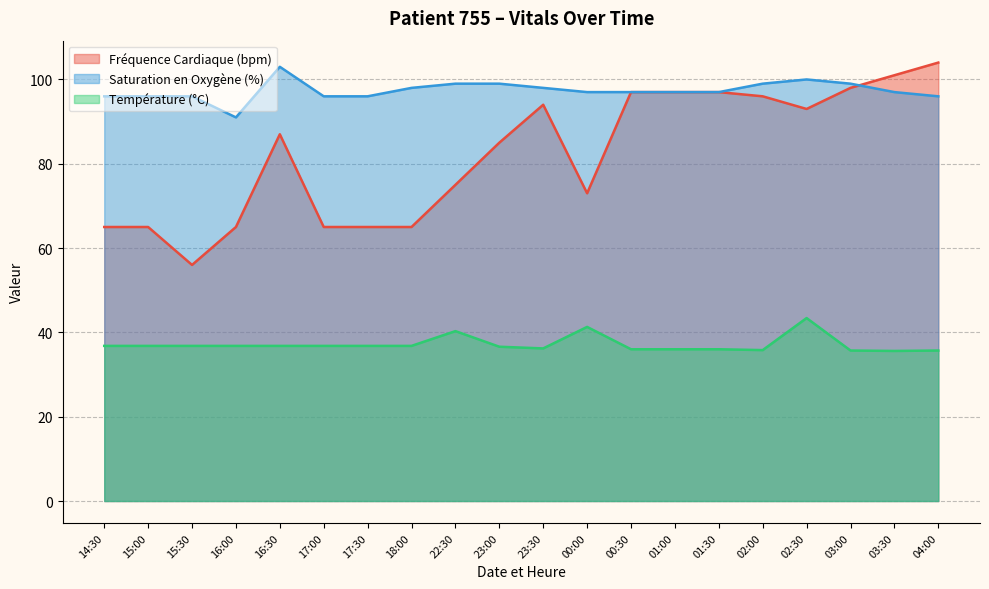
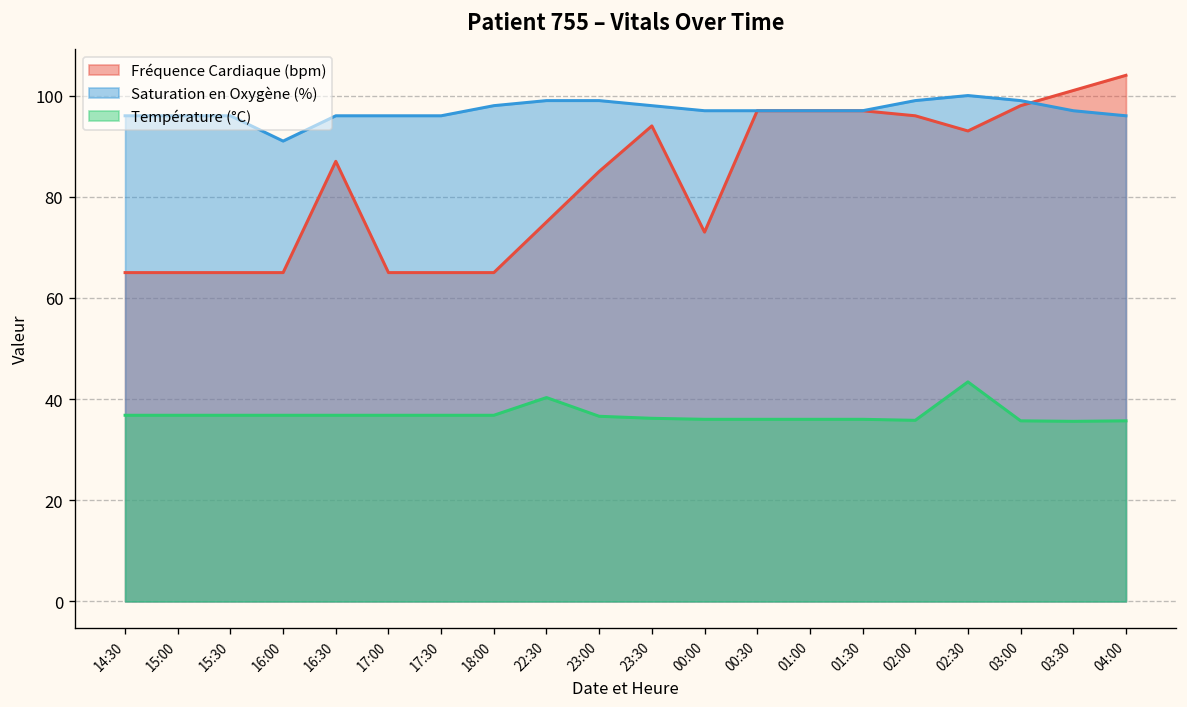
Fréquence Cardiaque (bpm), 15:30: 56 -> 65
Saturation en Oxygène (%), 16:30: 103 -> 96
Température (°C), 00:00: 41 -> 36
